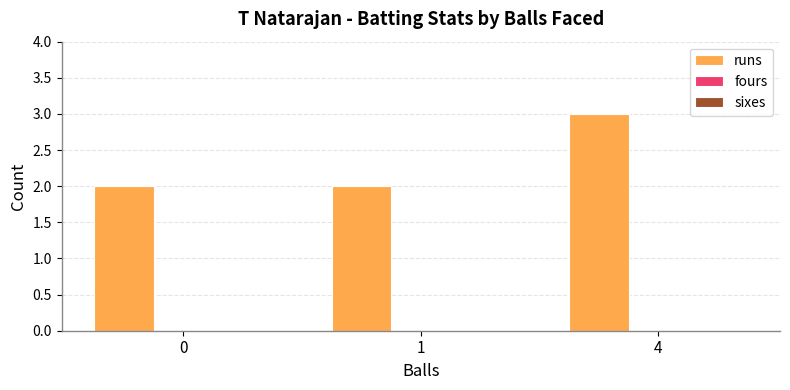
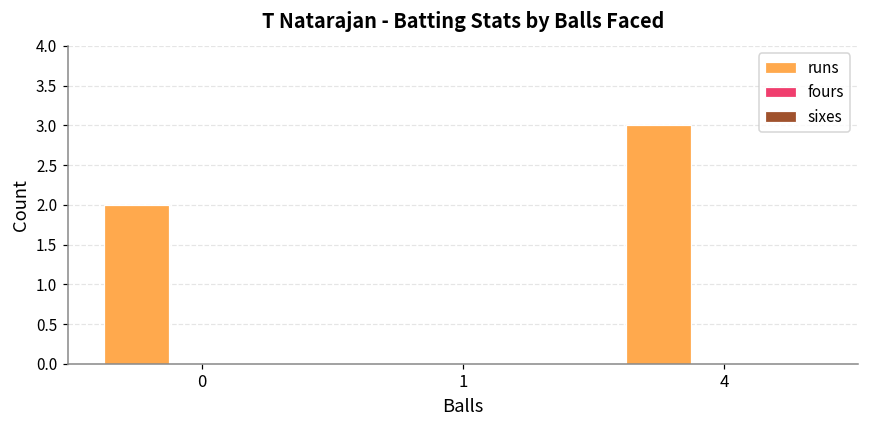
runs, 1: 2 -> 0
